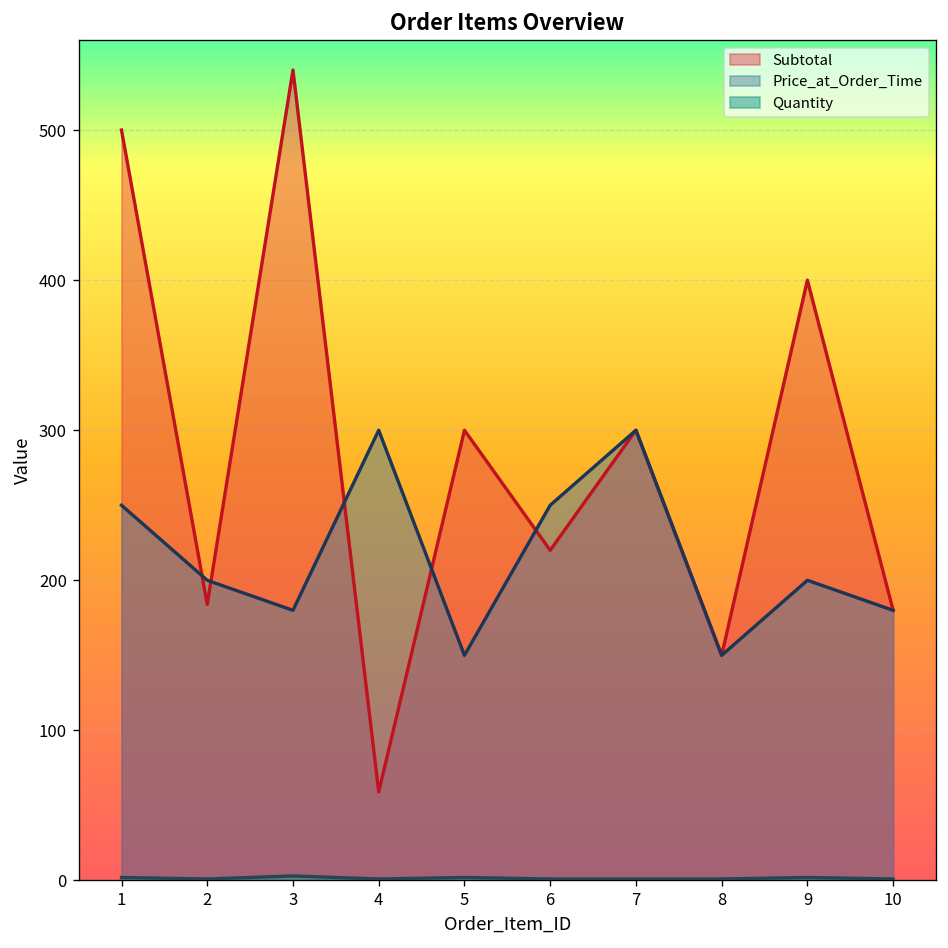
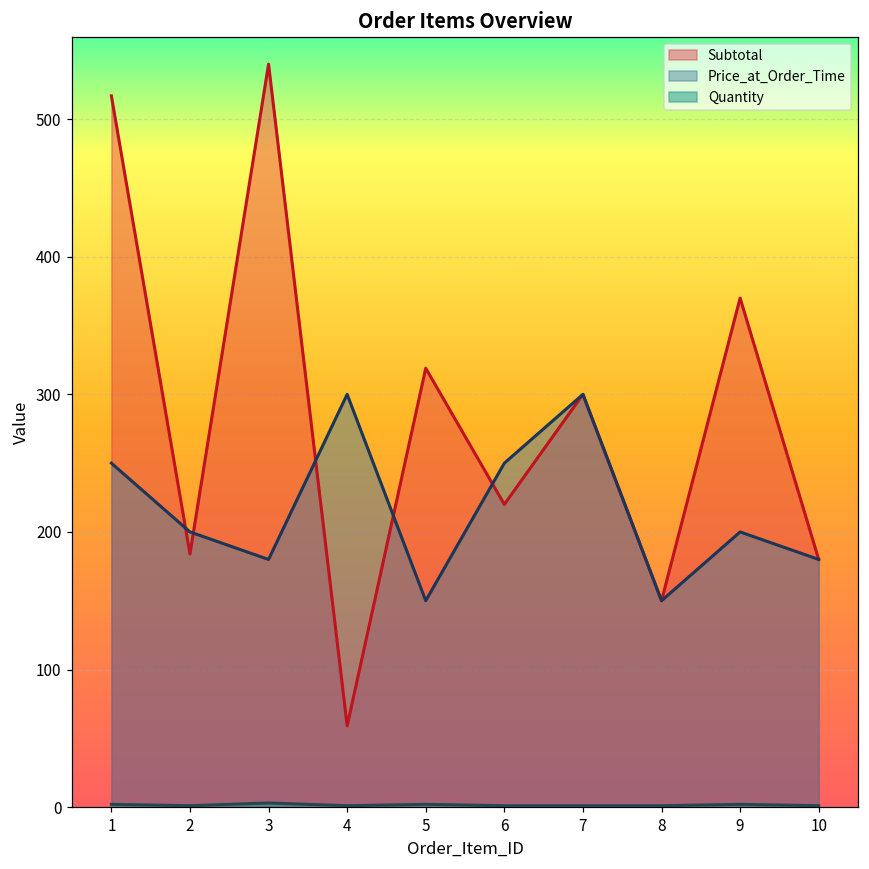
Subtotal, 1: 500 -> 517
Subtotal, 5: 300 -> 319
Subtotal, 9: 400 -> 370
